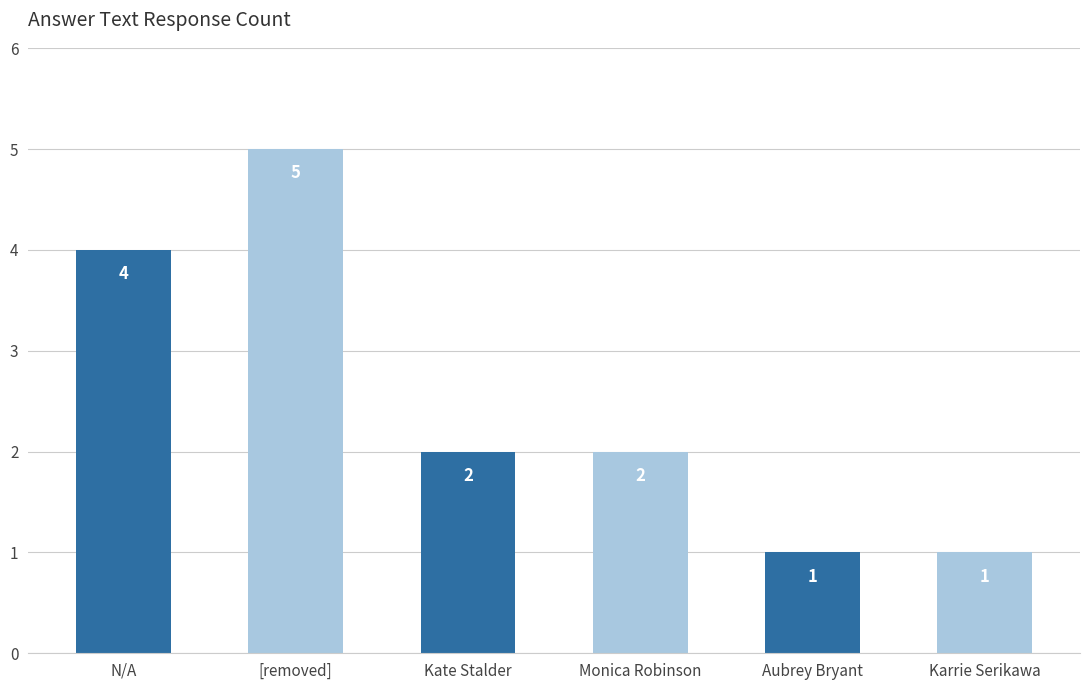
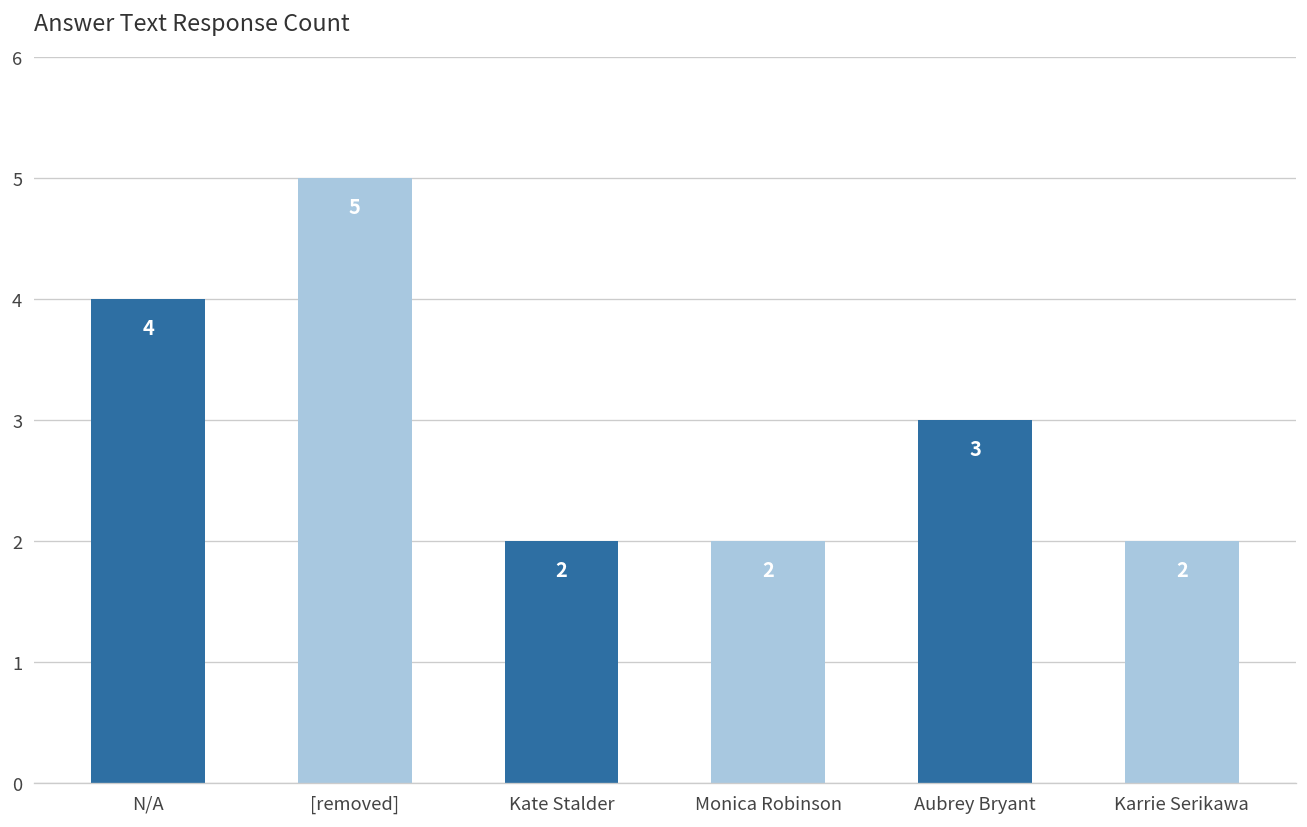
Aubrey Bryant: 1 -> 3
Karrie Serikawa: 1 -> 2
